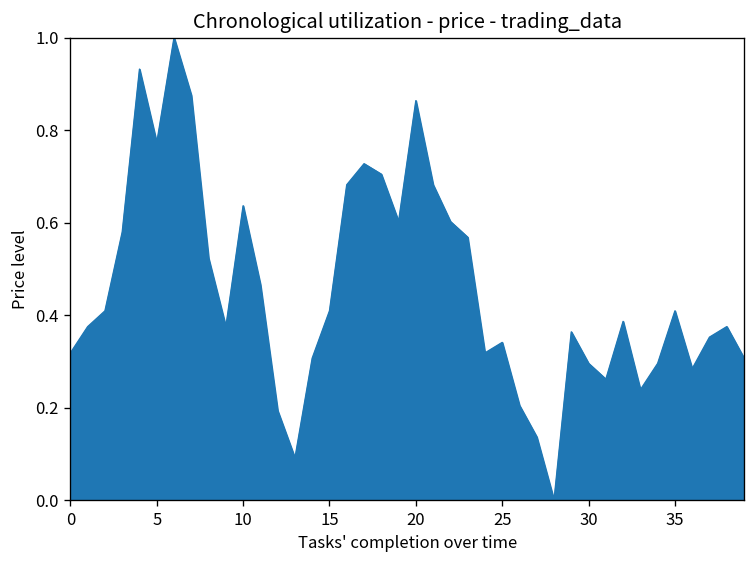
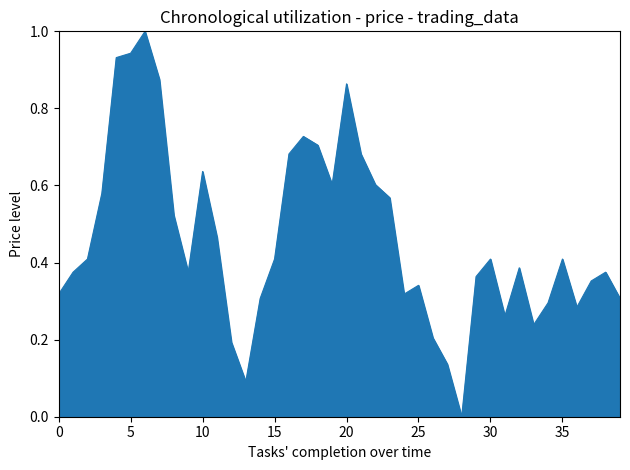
5: 0.77 -> 0.94
30: 0.30 -> 0.41
